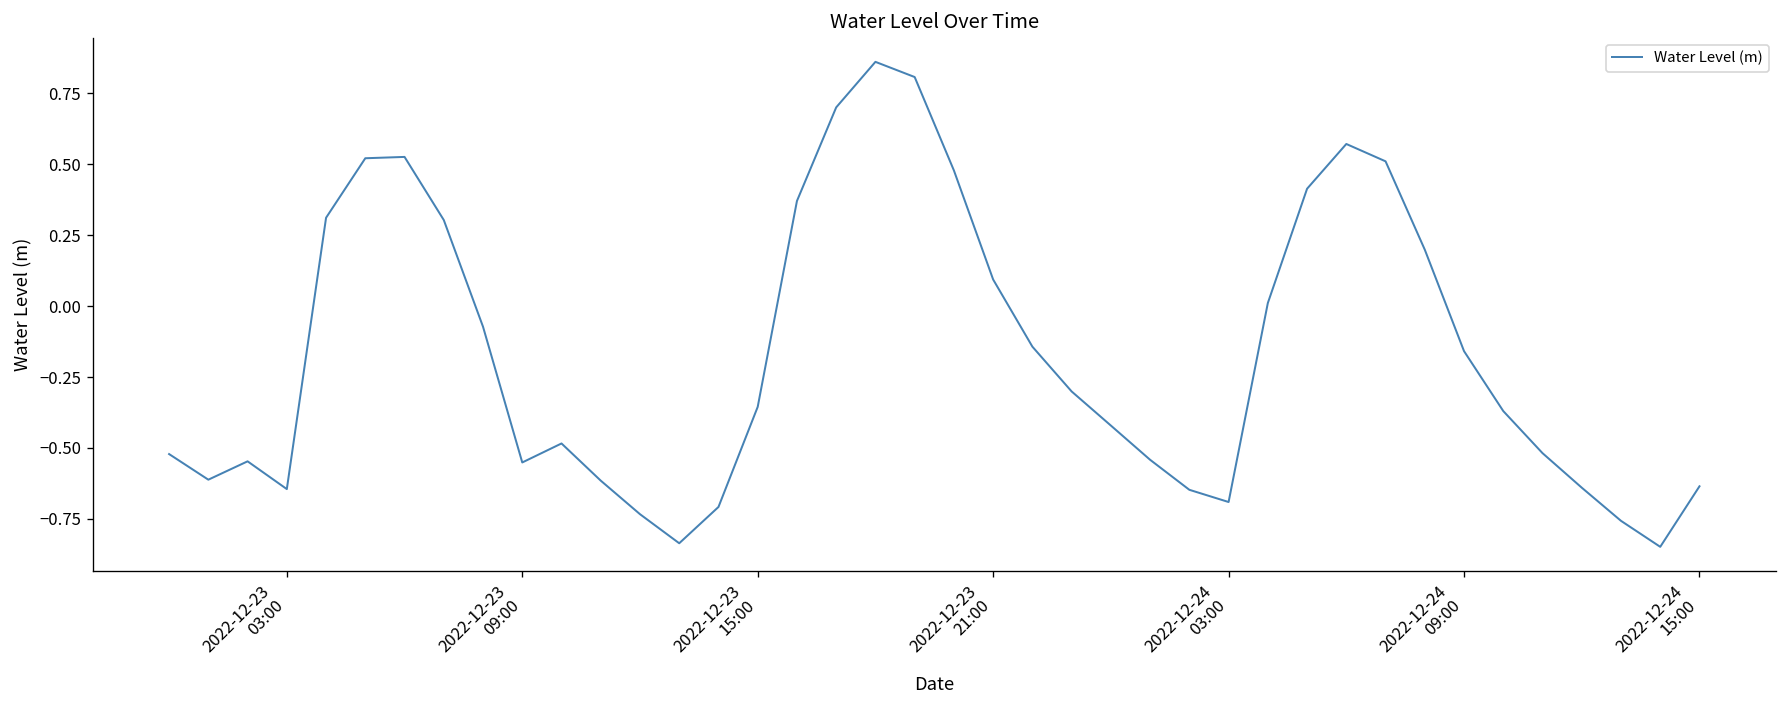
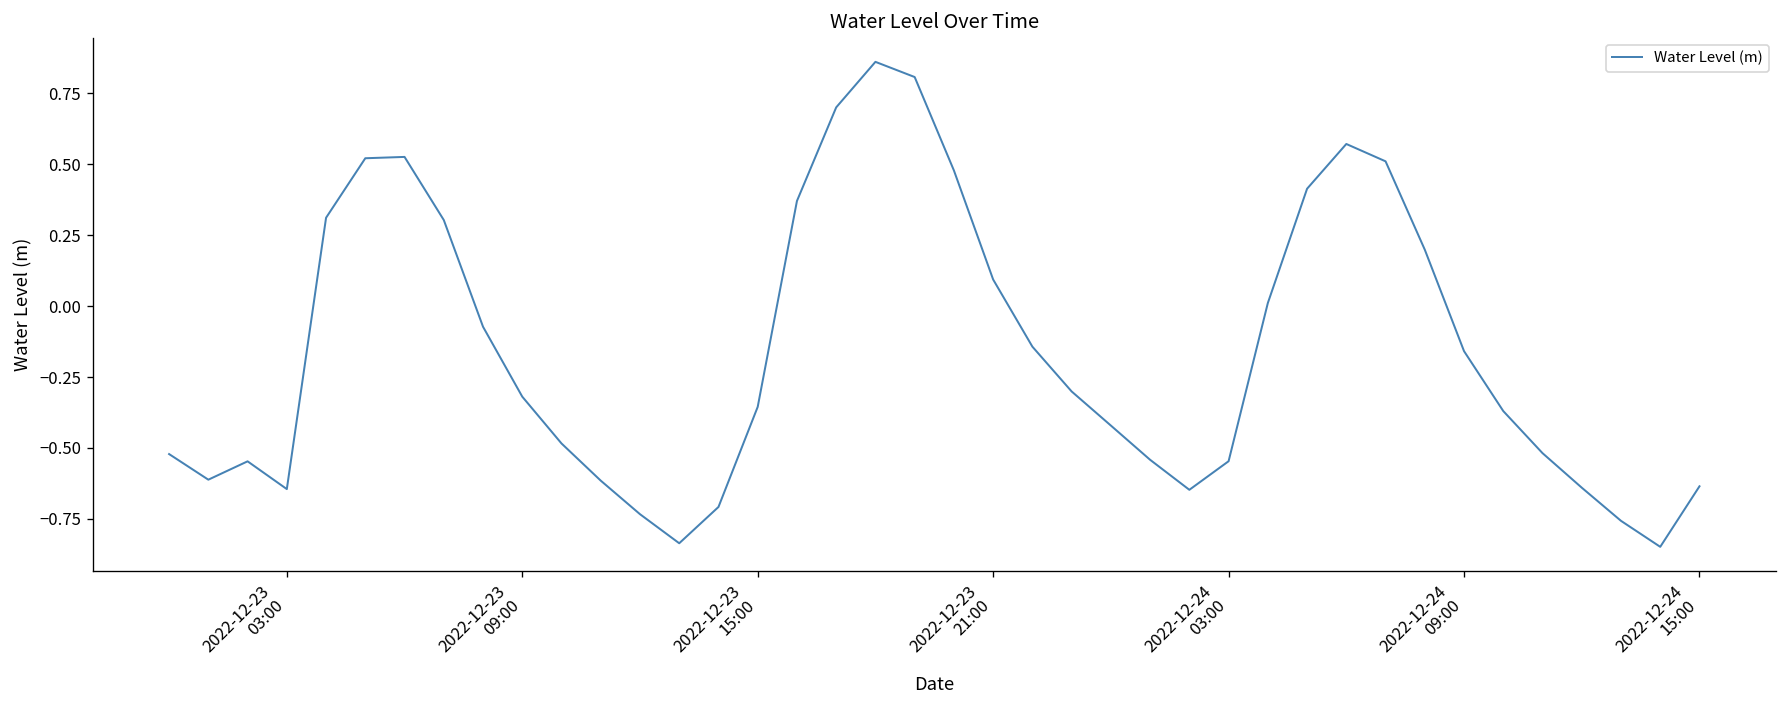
2022-12-23 09:00: -0.55 -> -0.32
2022-12-24 03:00: -0.69 -> -0.55
